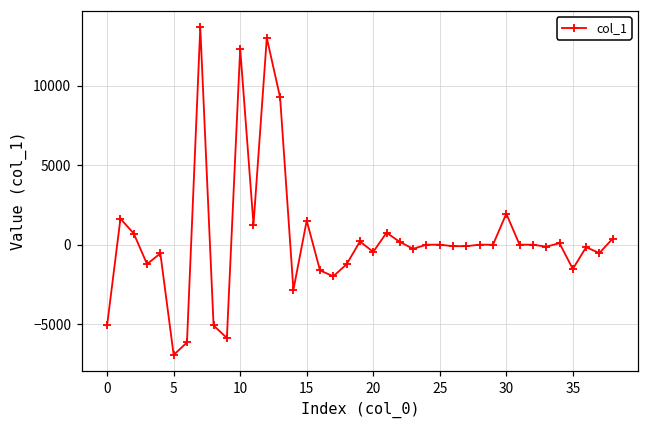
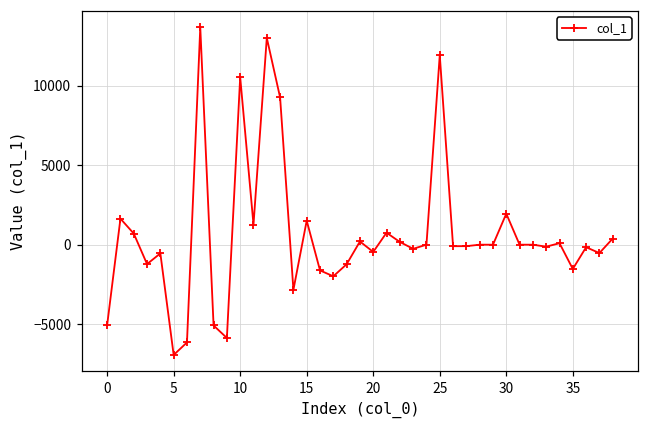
10: 12300 -> 10600
25: 0 -> 11900
